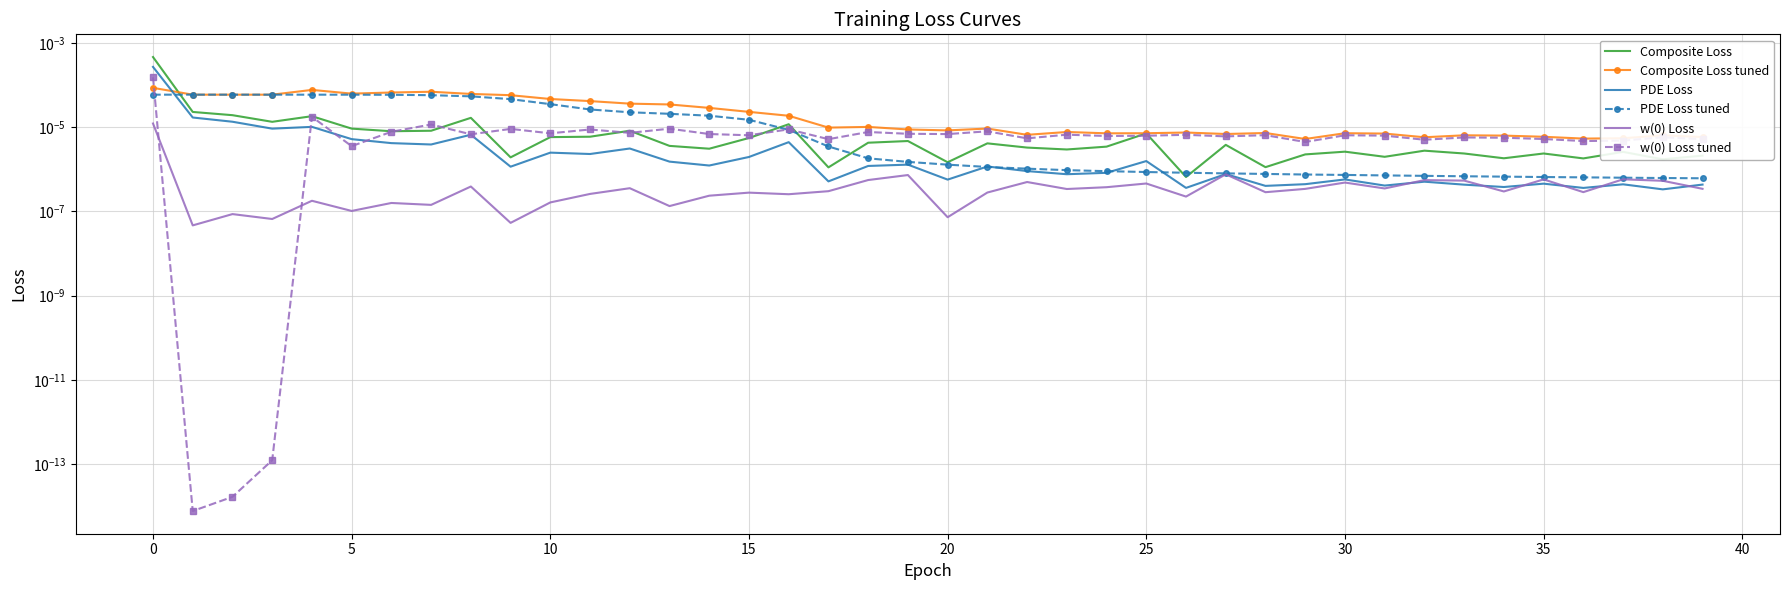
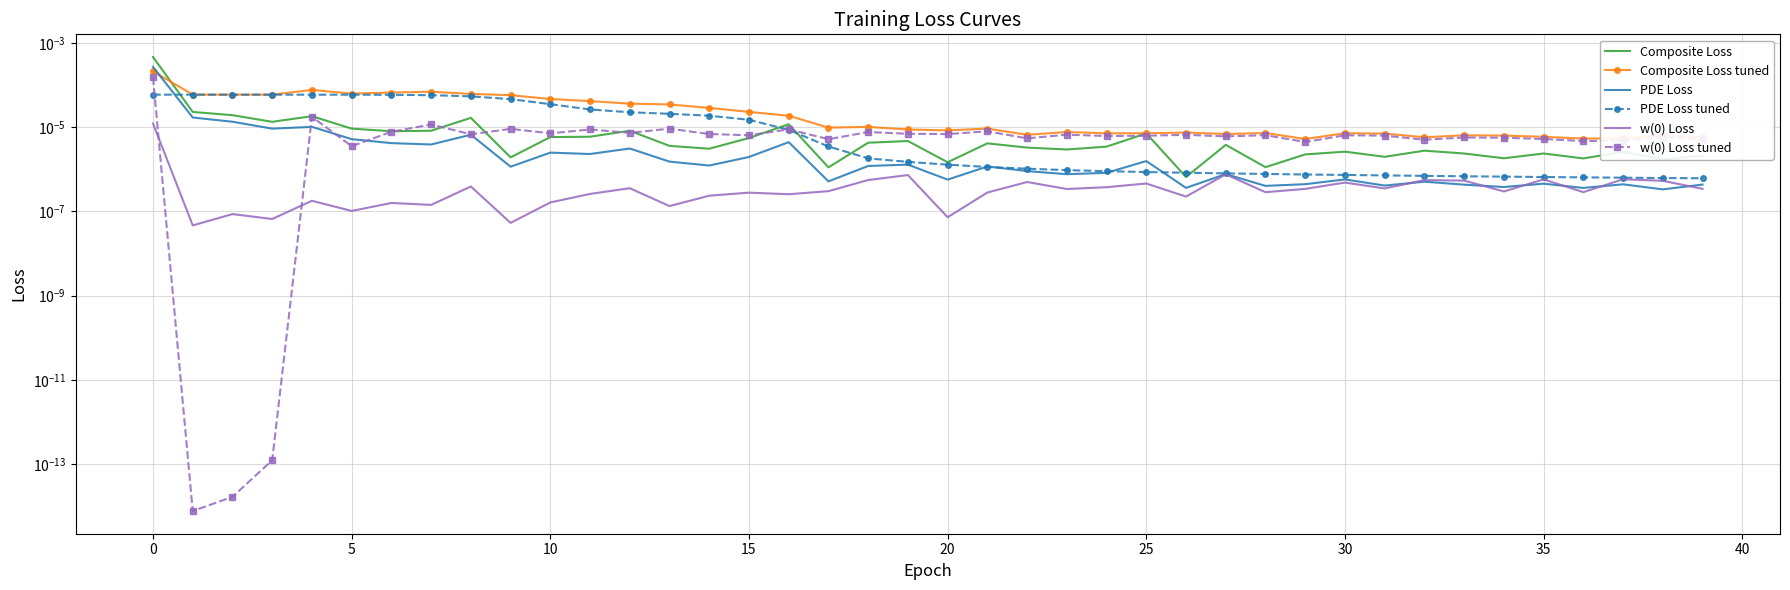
Composite Loss tuned, 0: 0.00009 -> 0.0002
